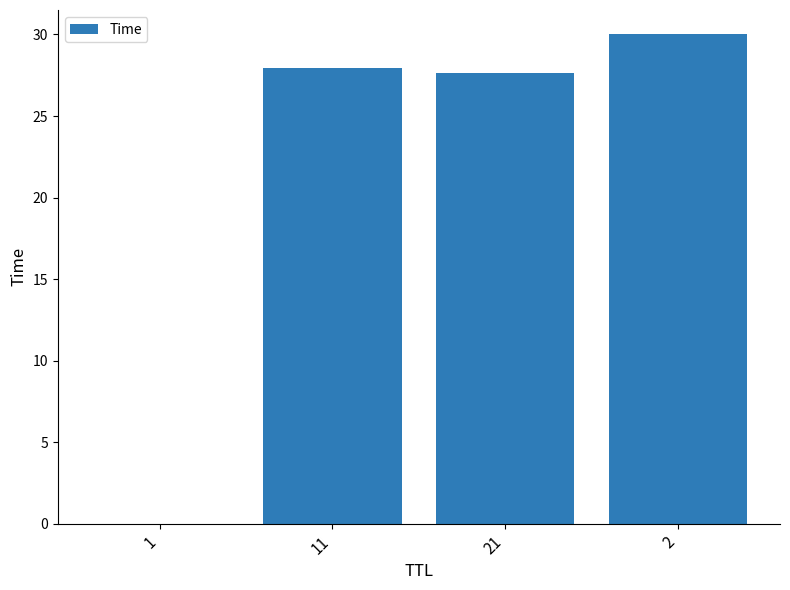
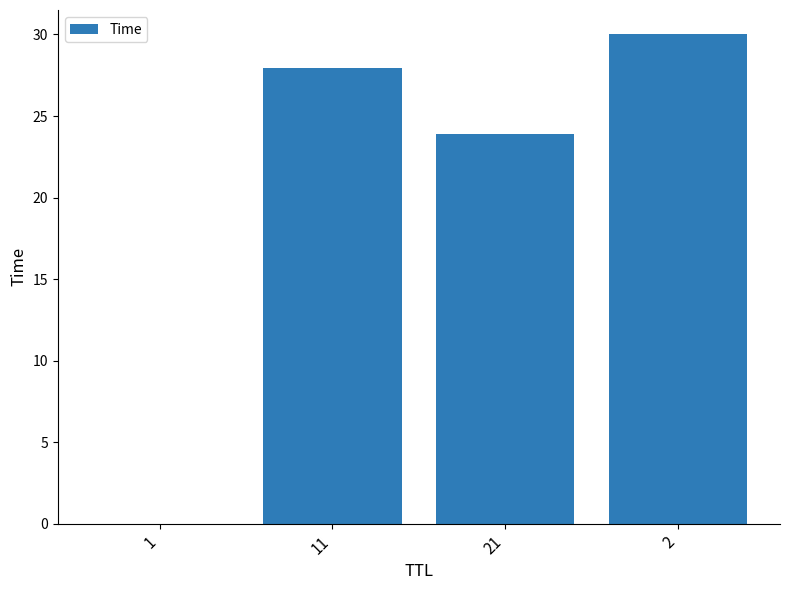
21: 27.6 -> 23.9
